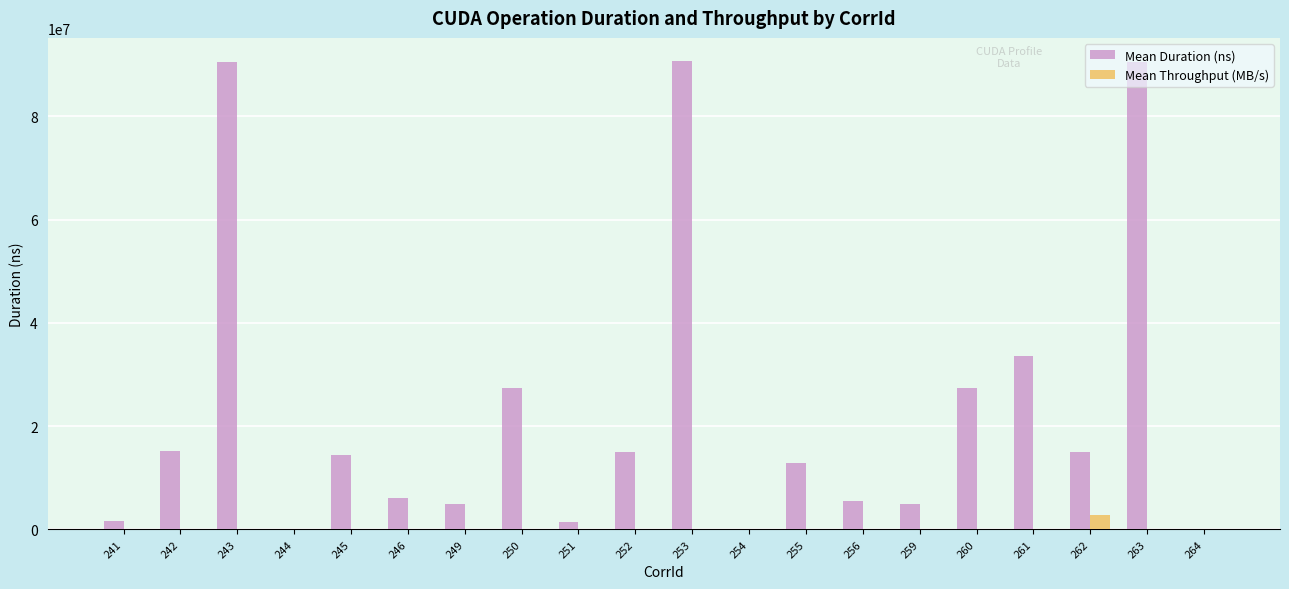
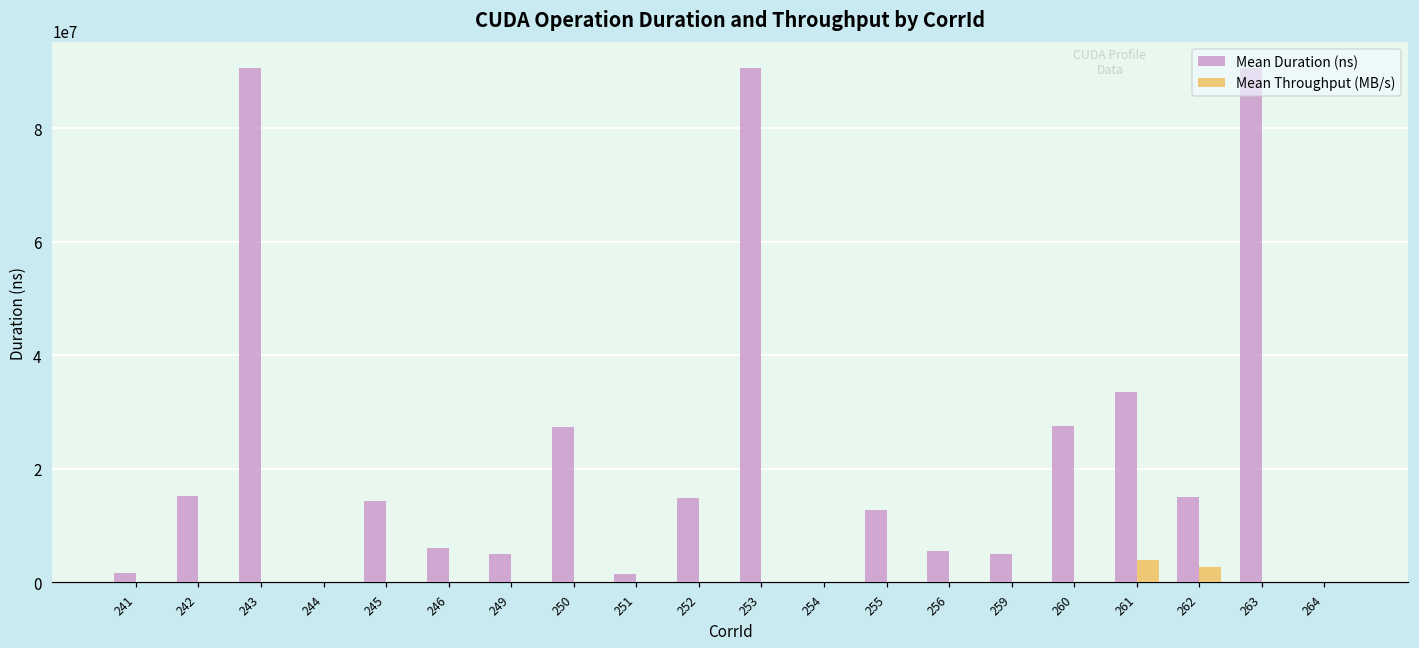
Mean Throughput (MB/s), 261: 0 -> 4000000
